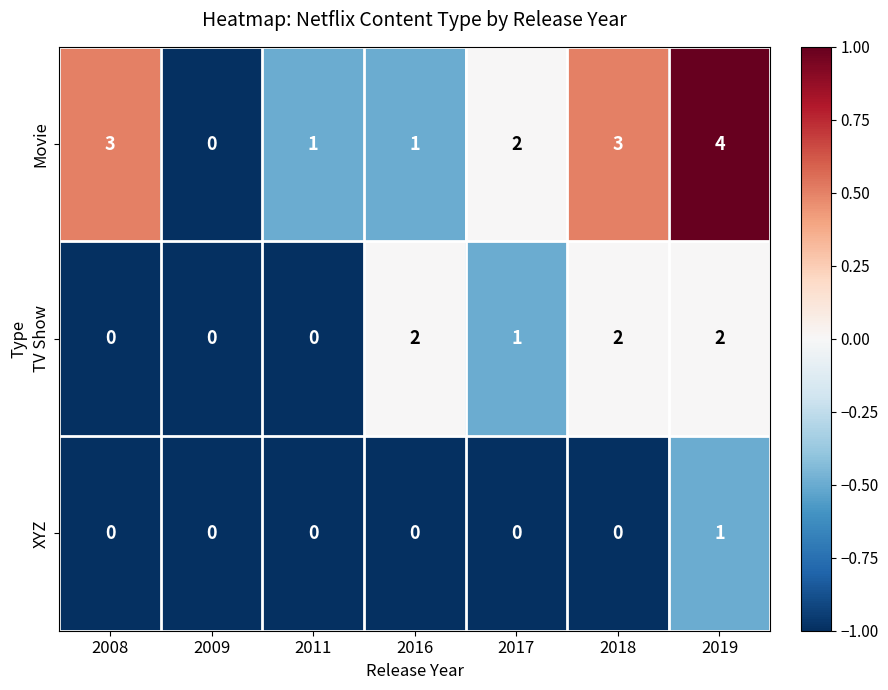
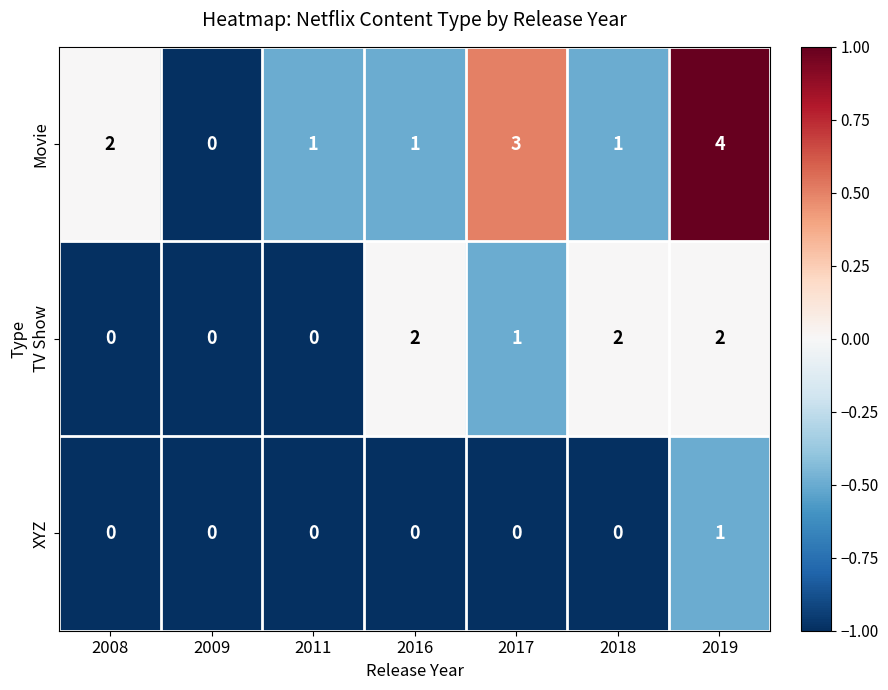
Movie, 2008: 3 -> 2
Movie, 2017: 2 -> 3
Movie, 2018: 3 -> 1
